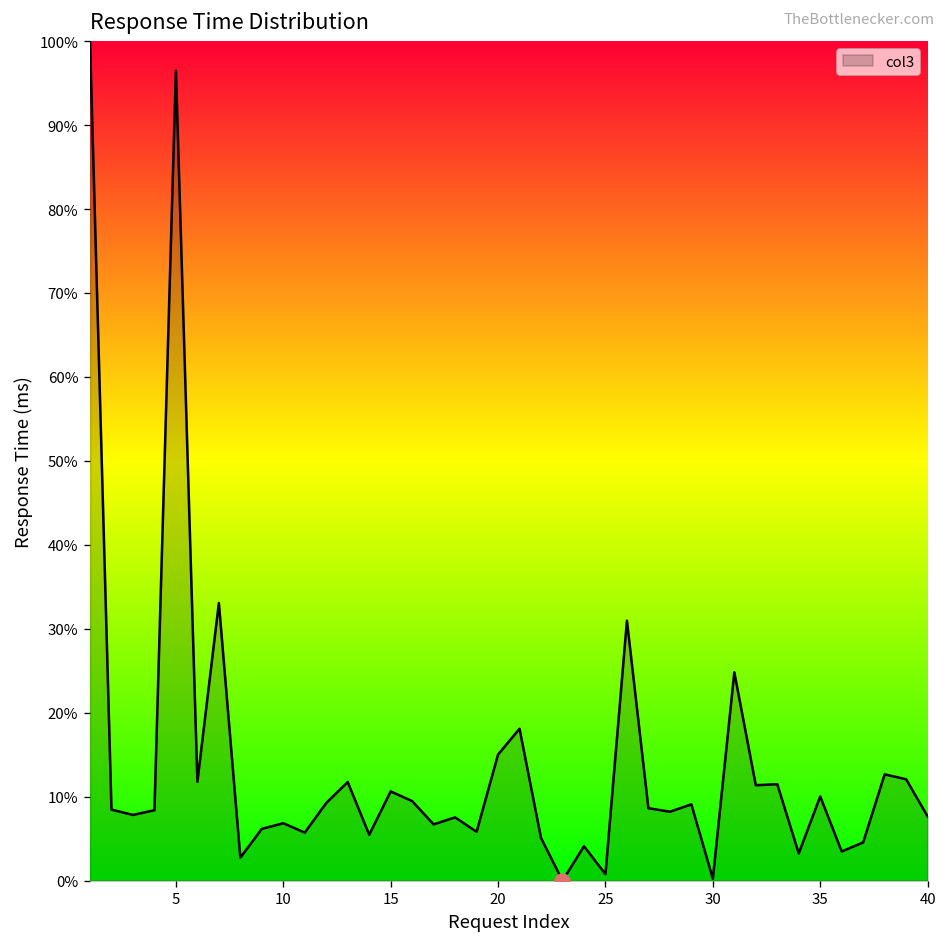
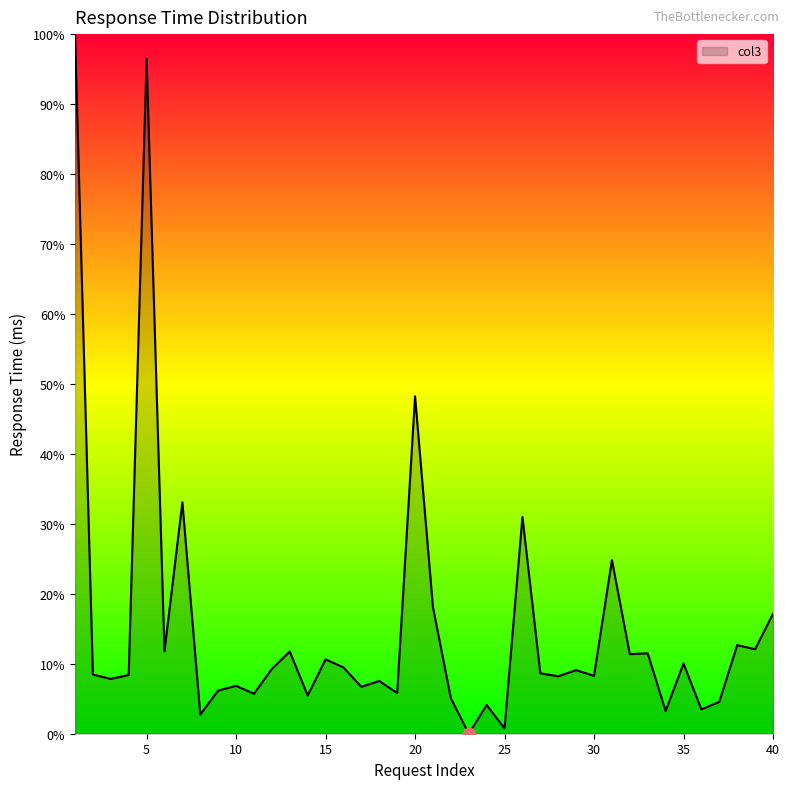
col3, 20: 15% -> 48%
col3, 30: 0% -> 8%
col3, 40: 8% -> 17%
